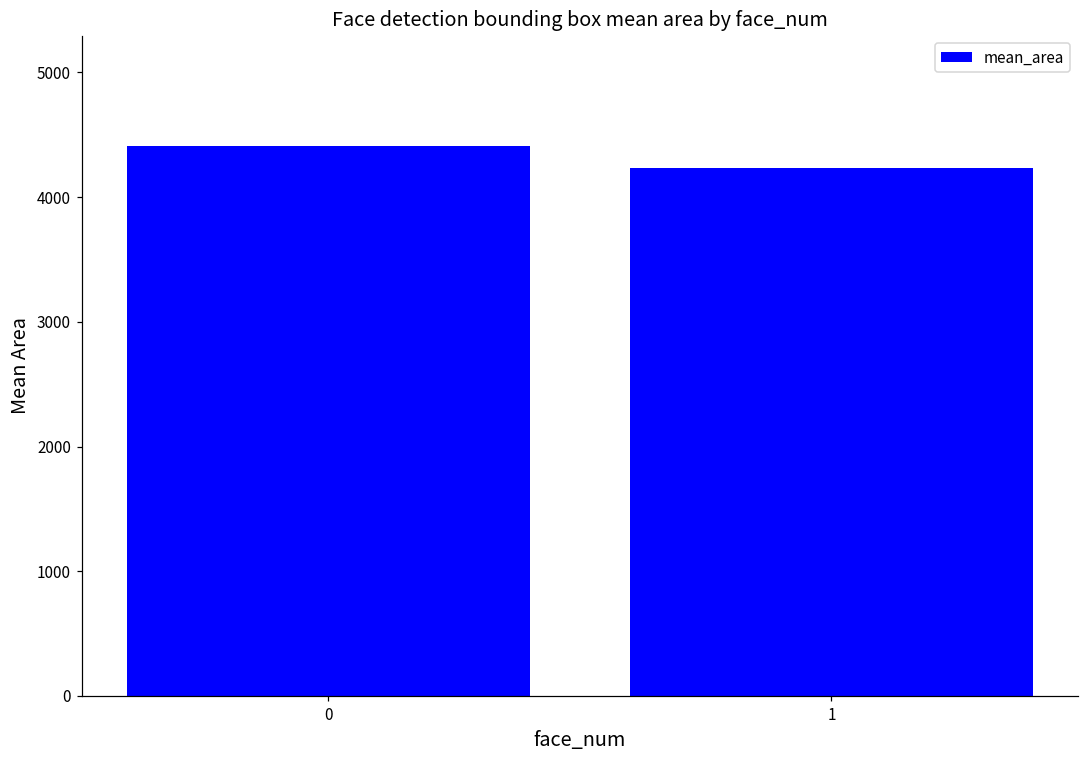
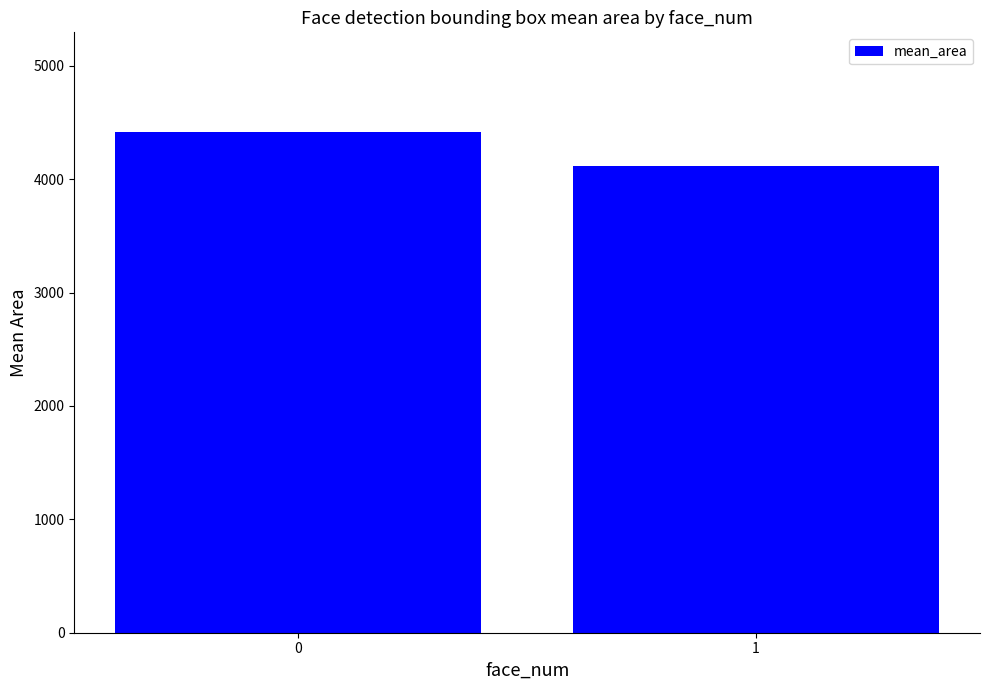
1: 4230 -> 4120
